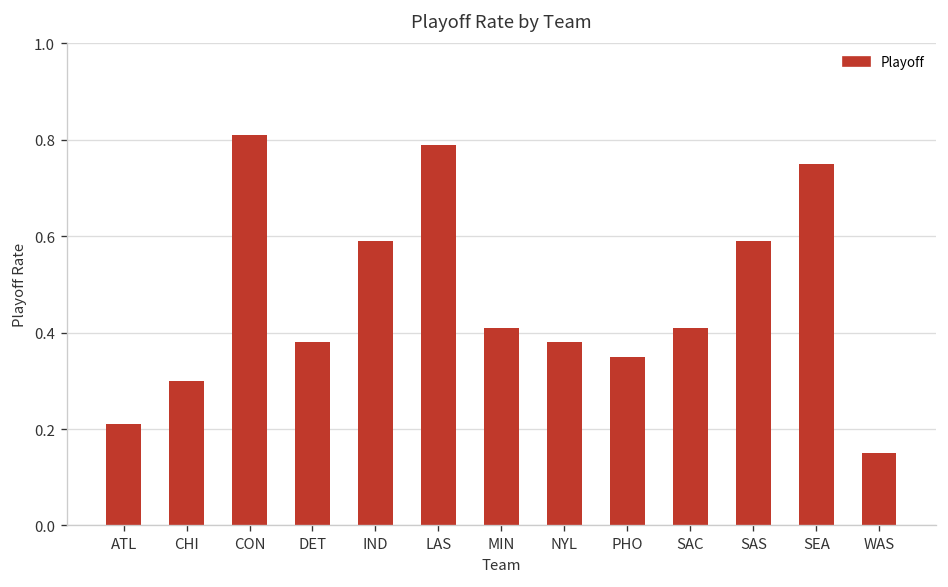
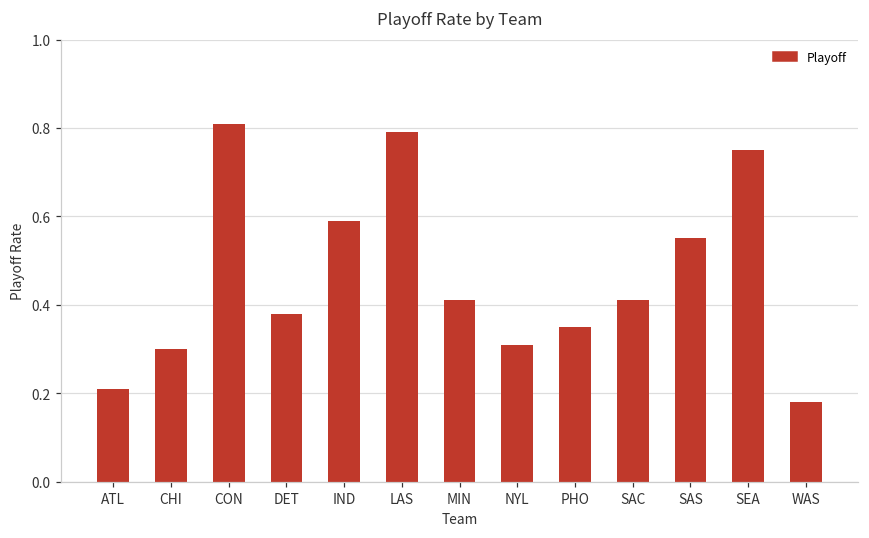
NYL: 0.38 -> 0.31
SAS: 0.59 -> 0.55
WAS: 0.15 -> 0.18
